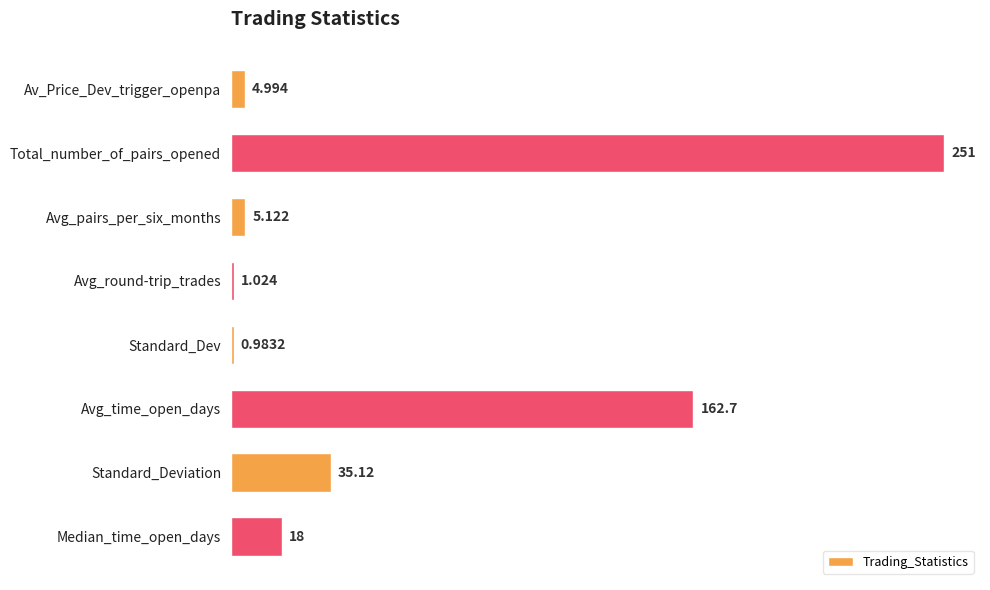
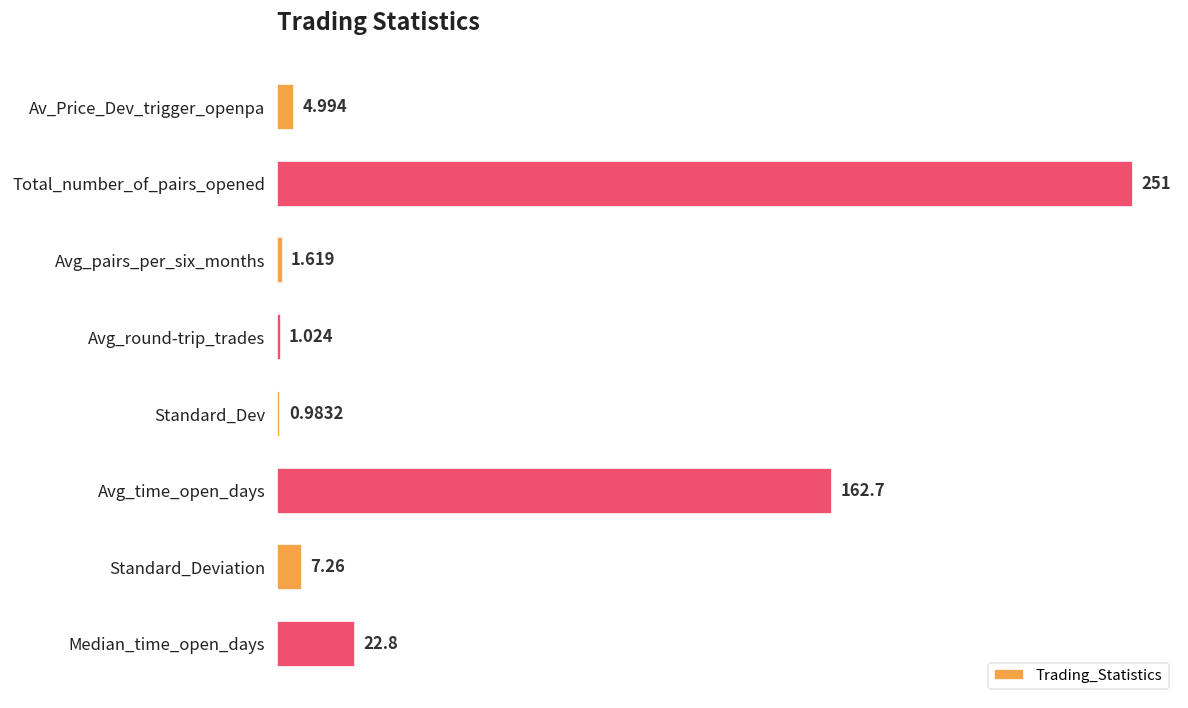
Avg_pairs_per_six_months: 5.122 -> 1.619
Standard_Deviation: 35.12 -> 7.26
Median_time_open_days: 18 -> 22.8
